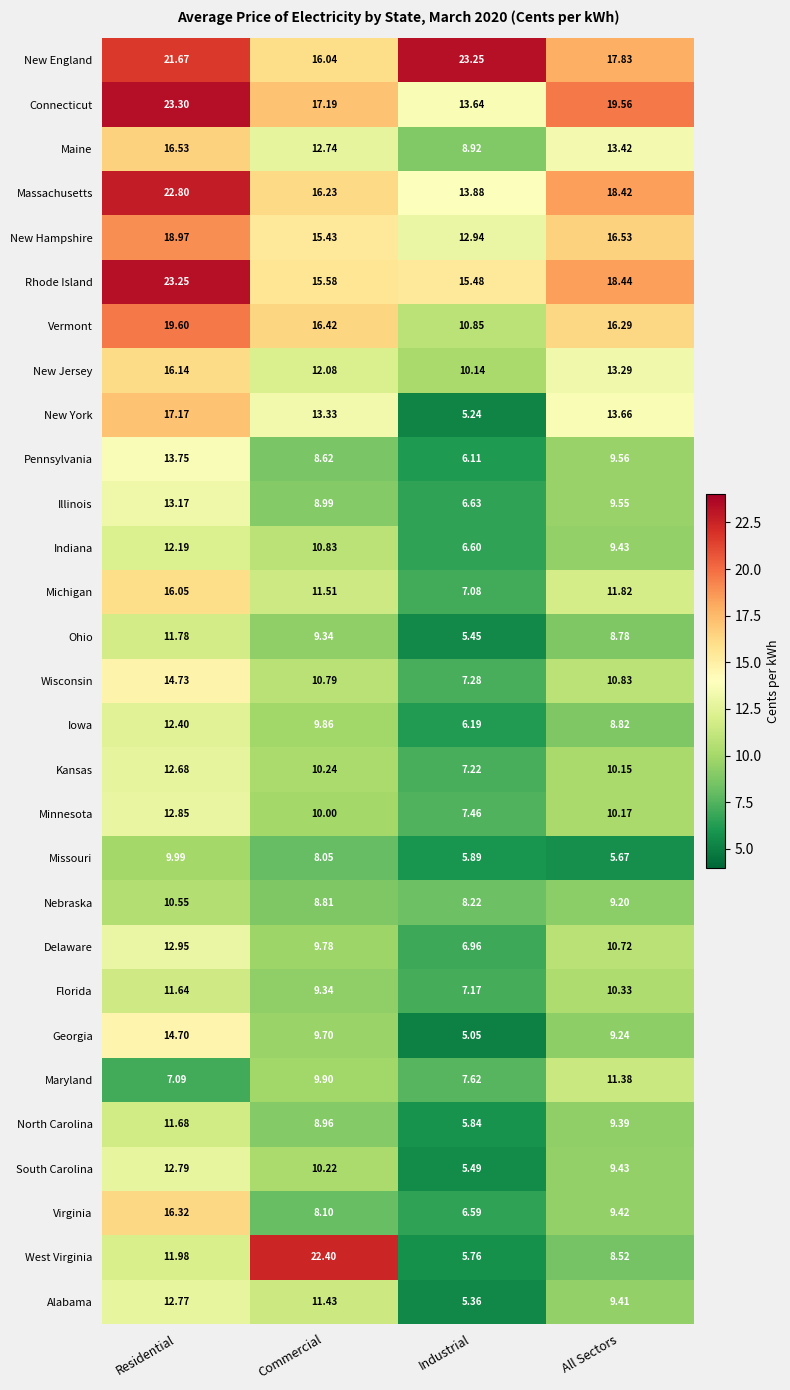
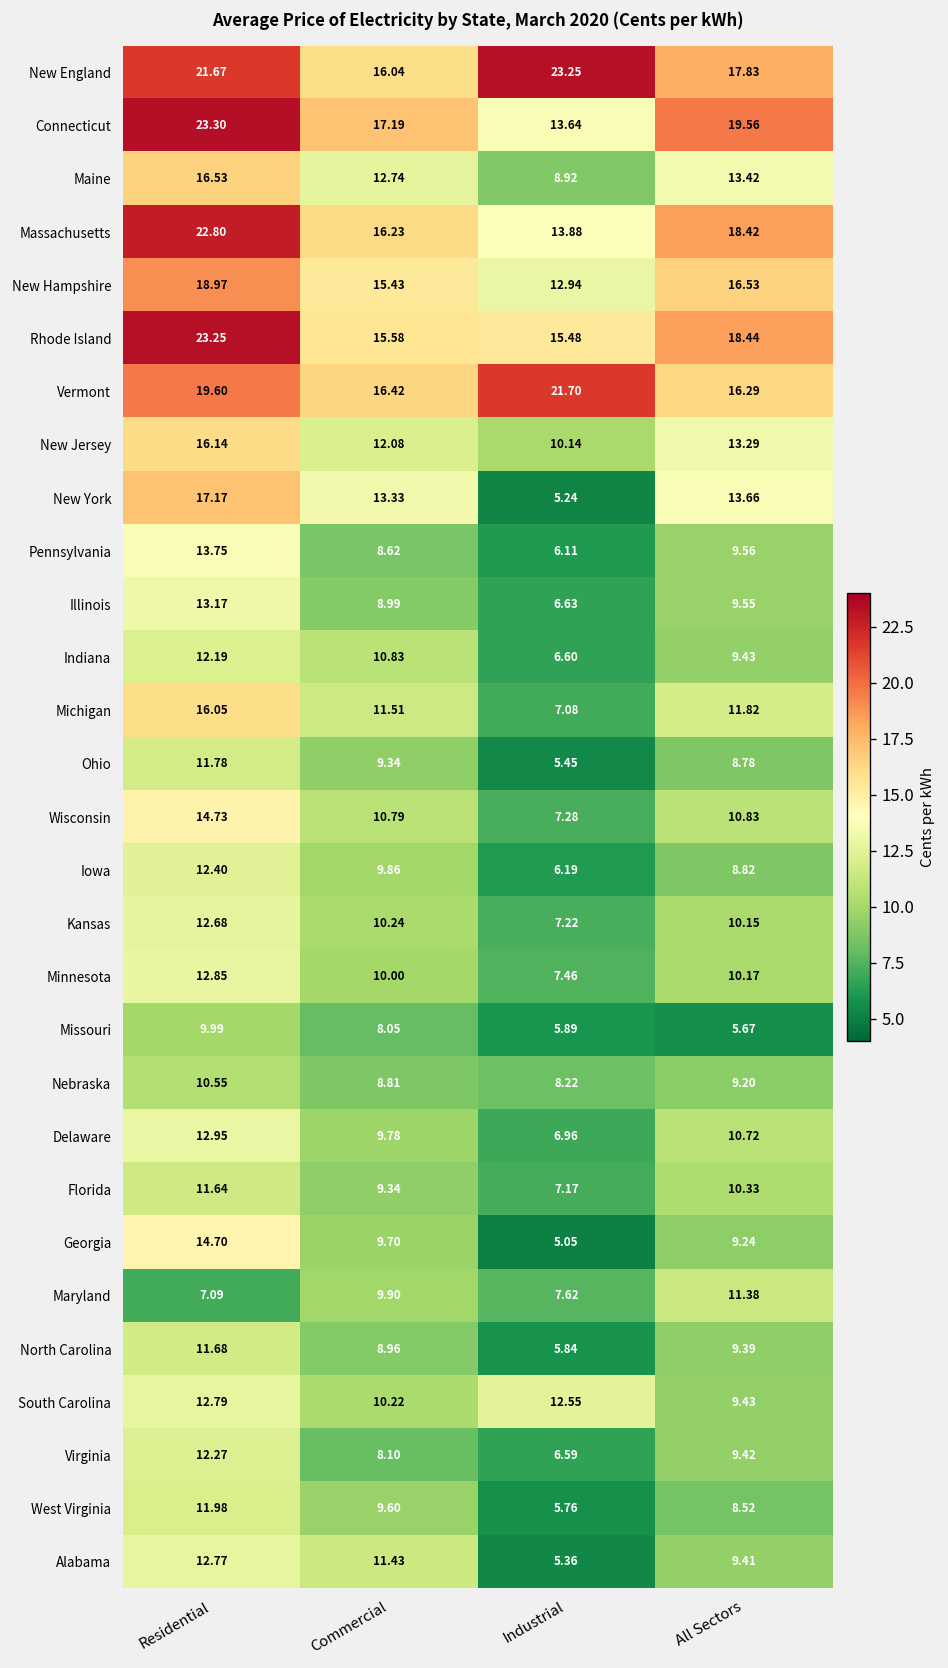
Vermont, Industrial: 10.85 -> 21.70
South Carolina, Industrial: 5.49 -> 12.55
Virginia, Residential: 16.32 -> 12.27
West Virginia, Commercial: 22.40 -> 9.60
